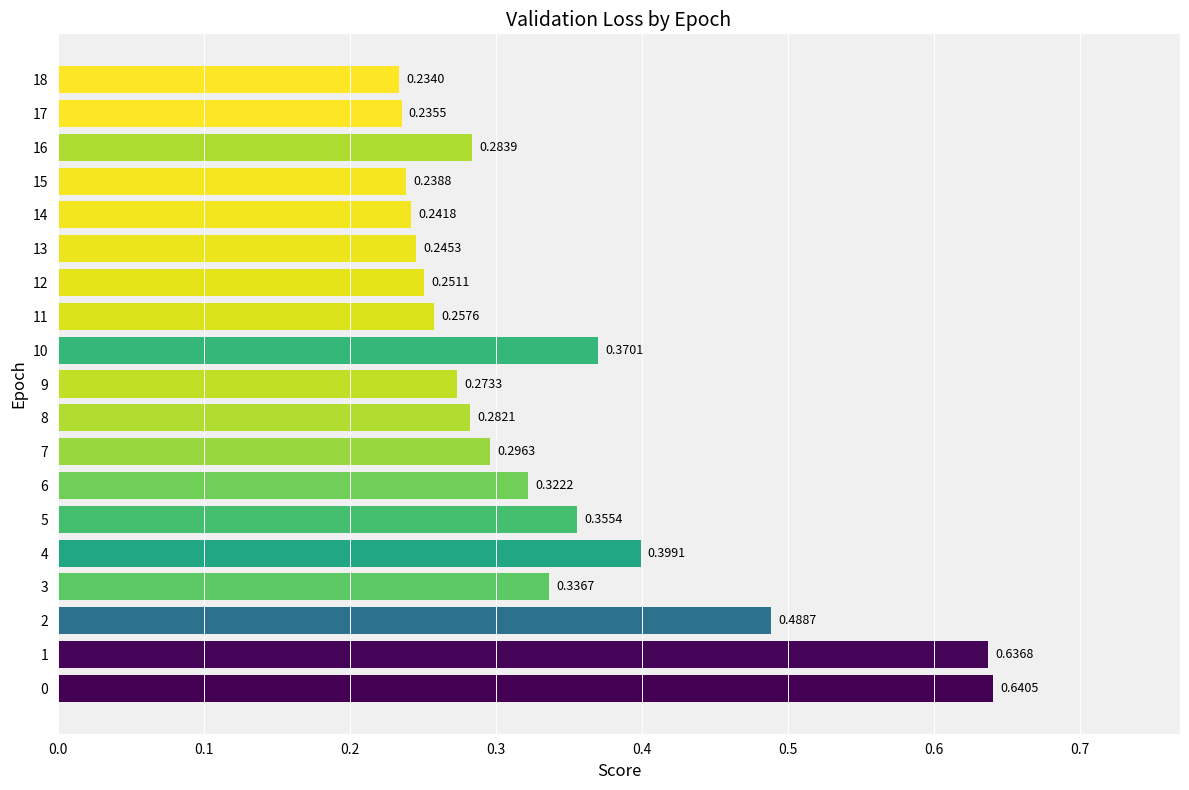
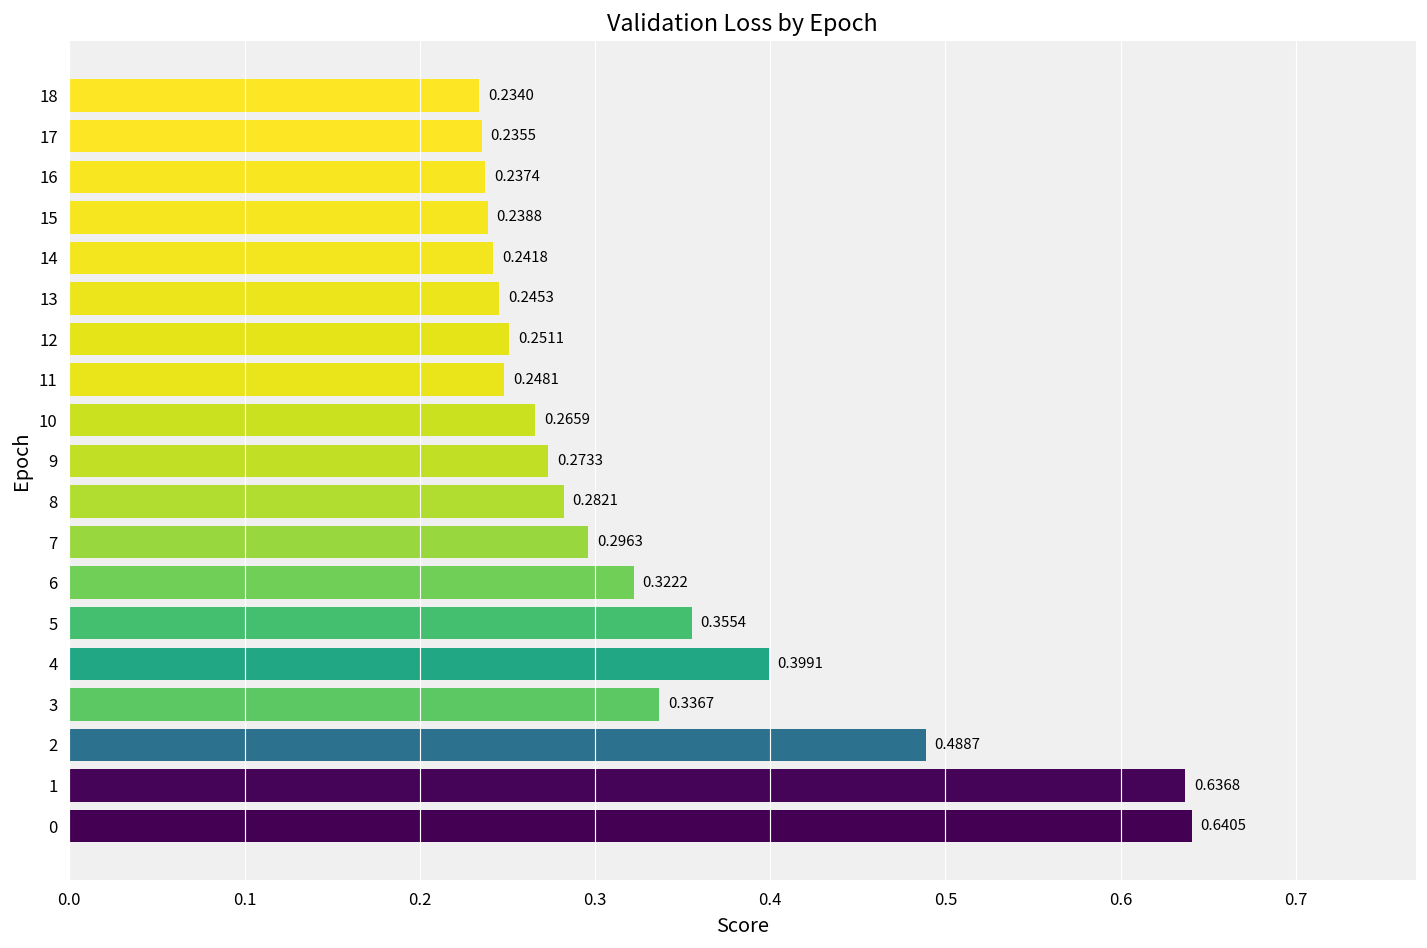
16: 0.2839 -> 0.2374
11: 0.2576 -> 0.2481
10: 0.3701 -> 0.2659
